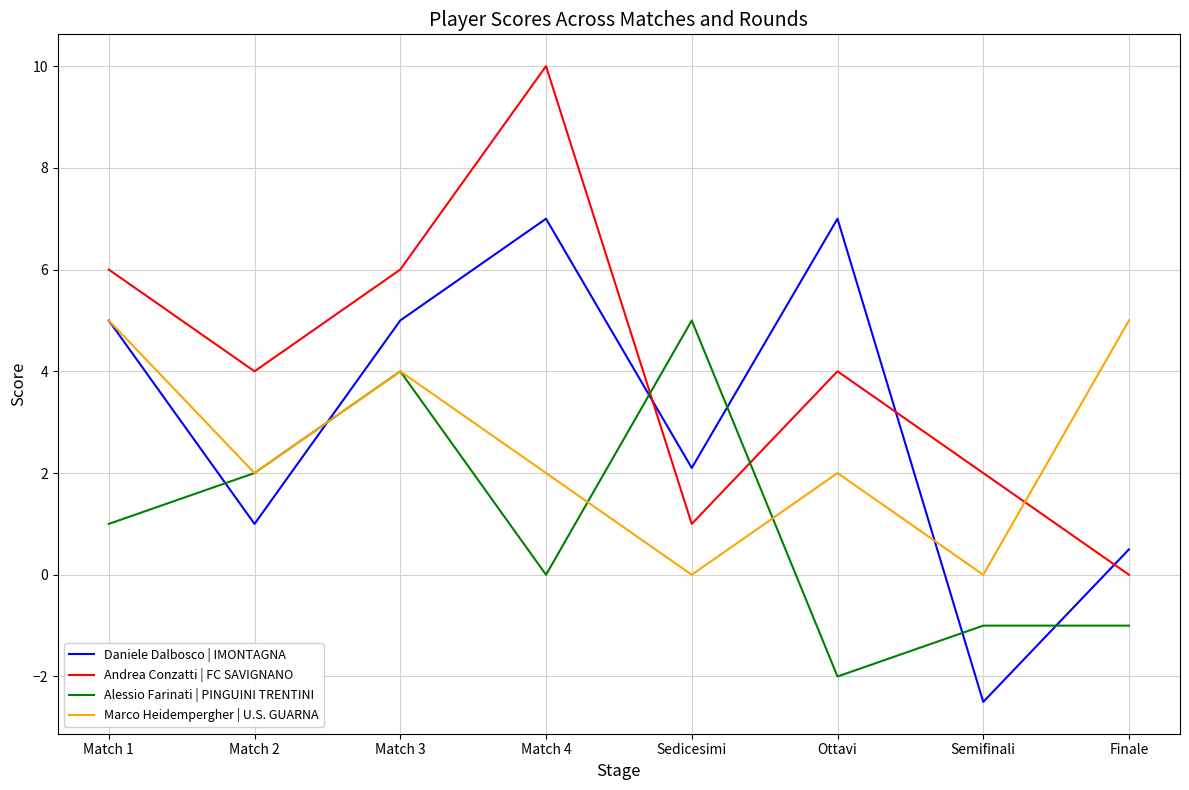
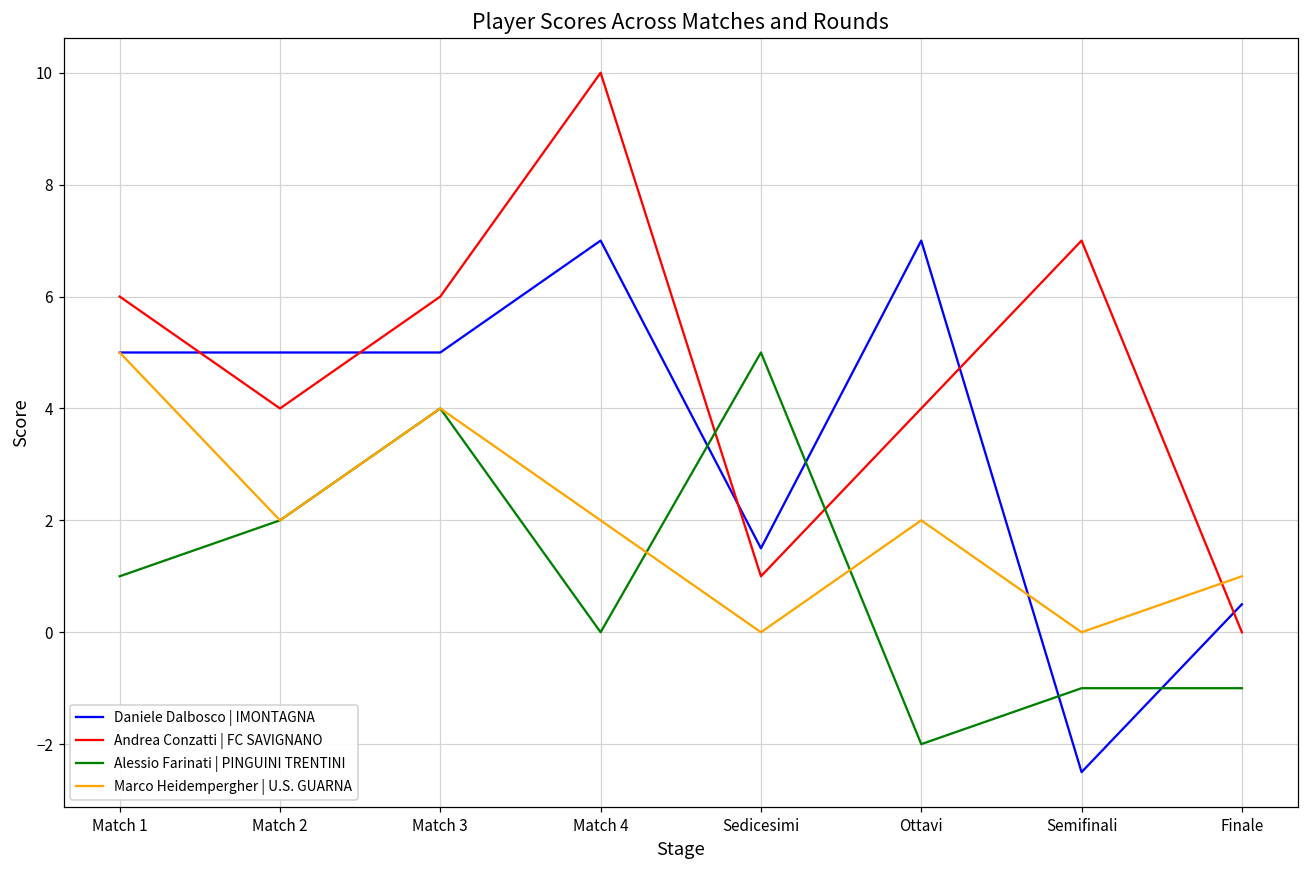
Daniele Dalbosco | IMONTAGNA, Match 2: 1 -> 5
Daniele Dalbosco | IMONTAGNA, Sedicesimi: 2.1 -> 1.5
Andrea Conzatti | FC SAVIGNANO, Semifinali: 2 -> 7
Marco Heidempergher | U.S. GUARNA, Finale: 5 -> 1
